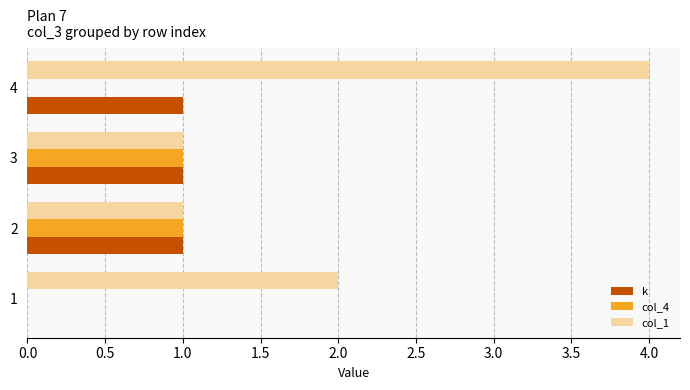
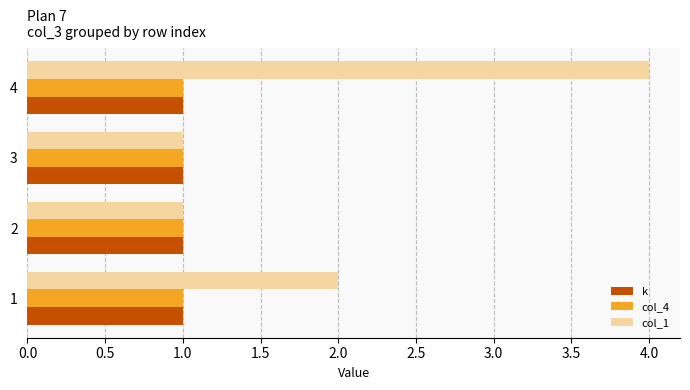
col_4, 4: 0 -> 1
col_4, 1: 0 -> 1
k, 1: 0 -> 1
